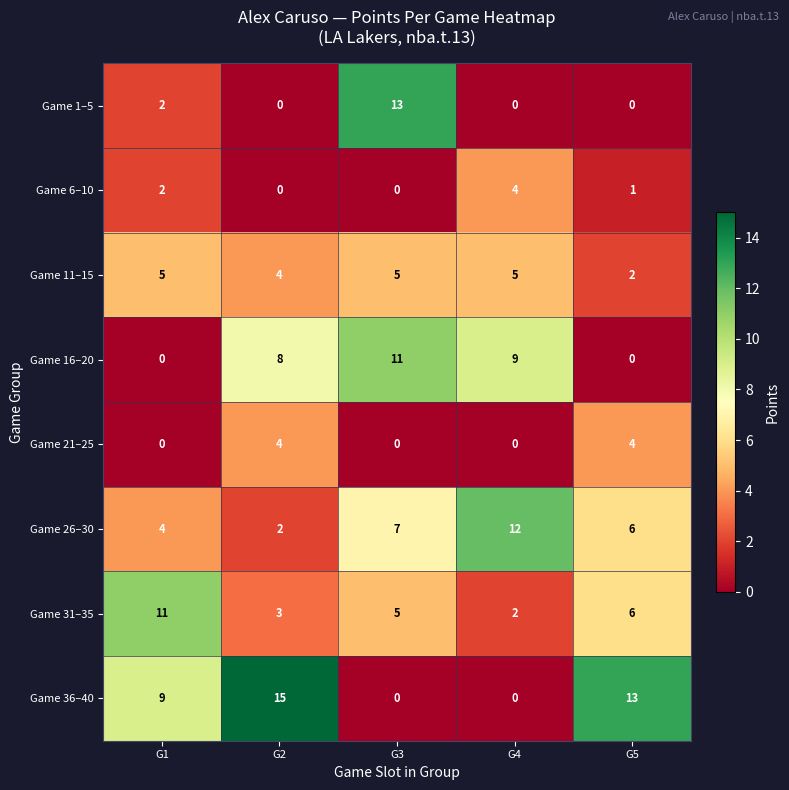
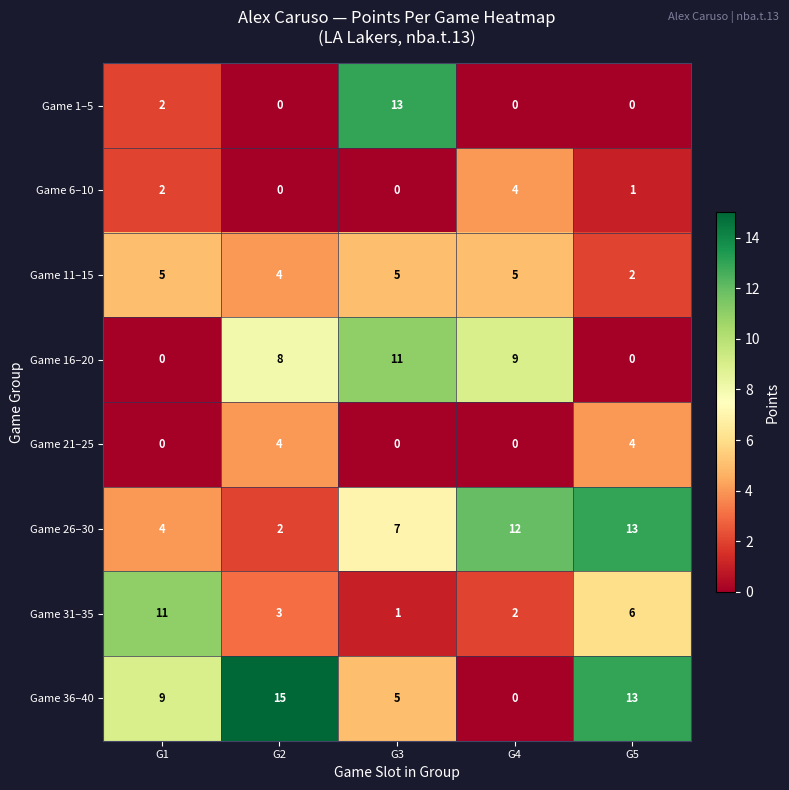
Game 26–30, G5: 6 -> 13
Game 31–35, G3: 5 -> 1
Game 36–40, G3: 0 -> 5
